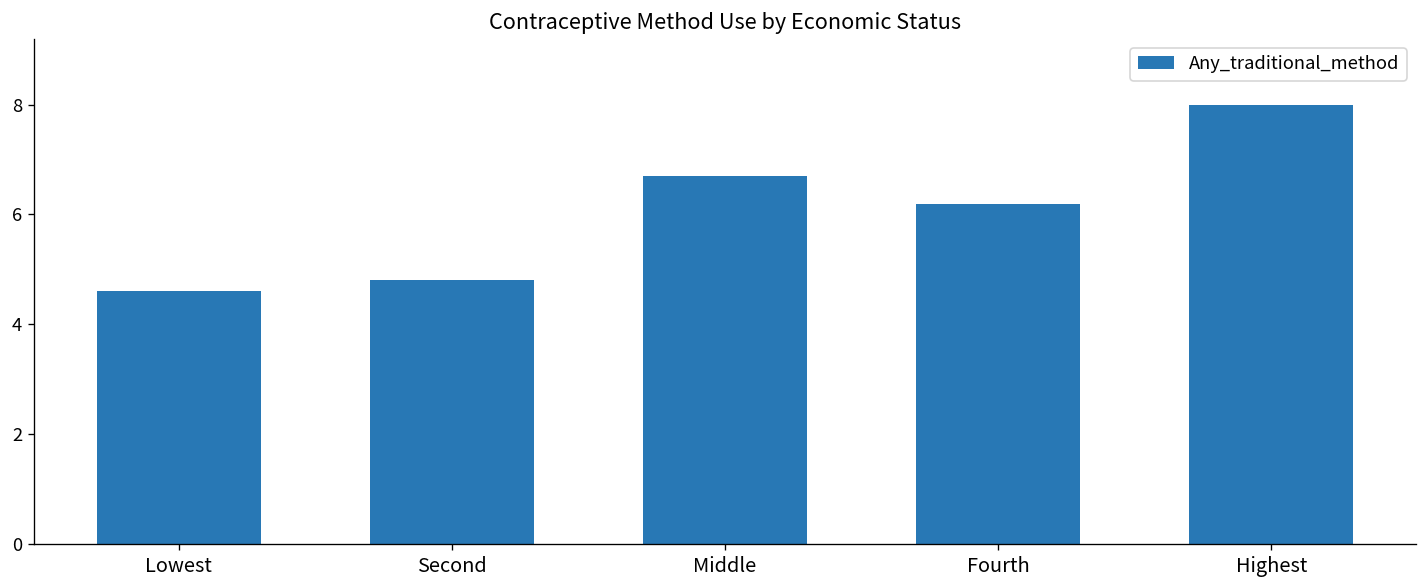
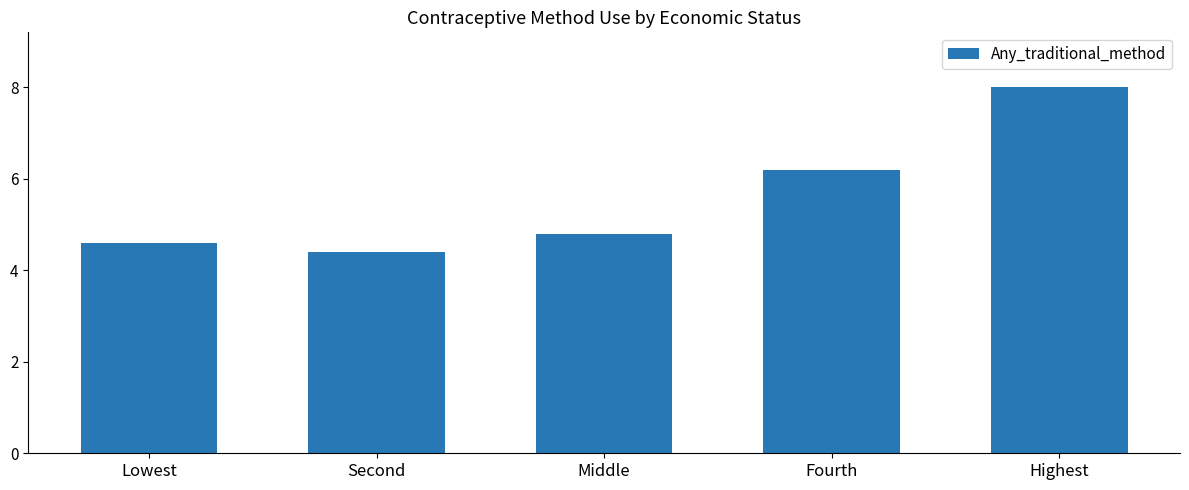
Second: 4.8 -> 4.4
Middle: 6.7 -> 4.8
